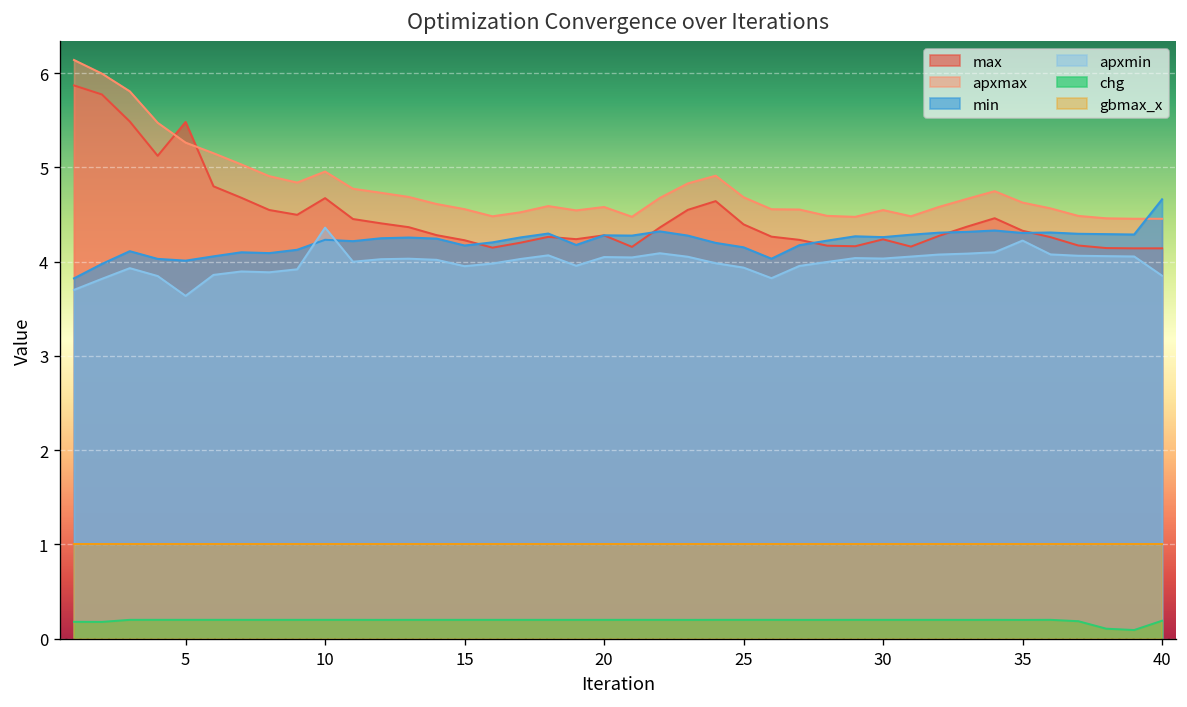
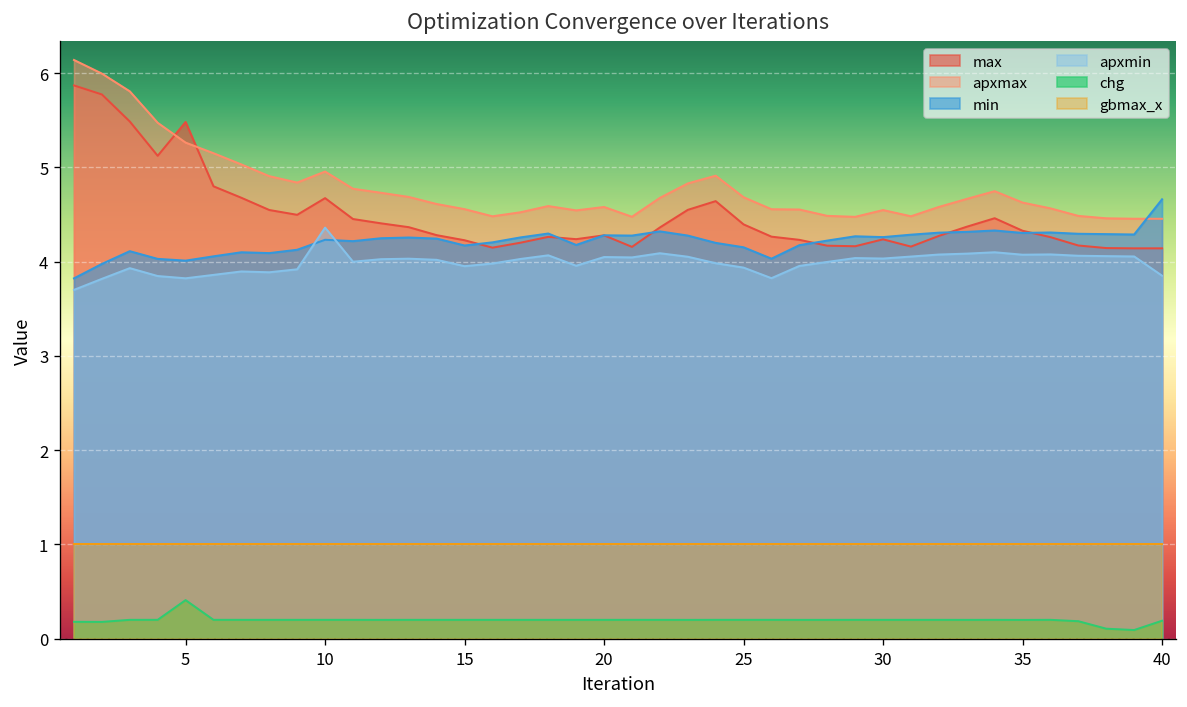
apxmin, 5: 3.6 -> 3.8
chg, 5: 0.2 -> 0.4
apxmin, 35: 4.2 -> 4.1
